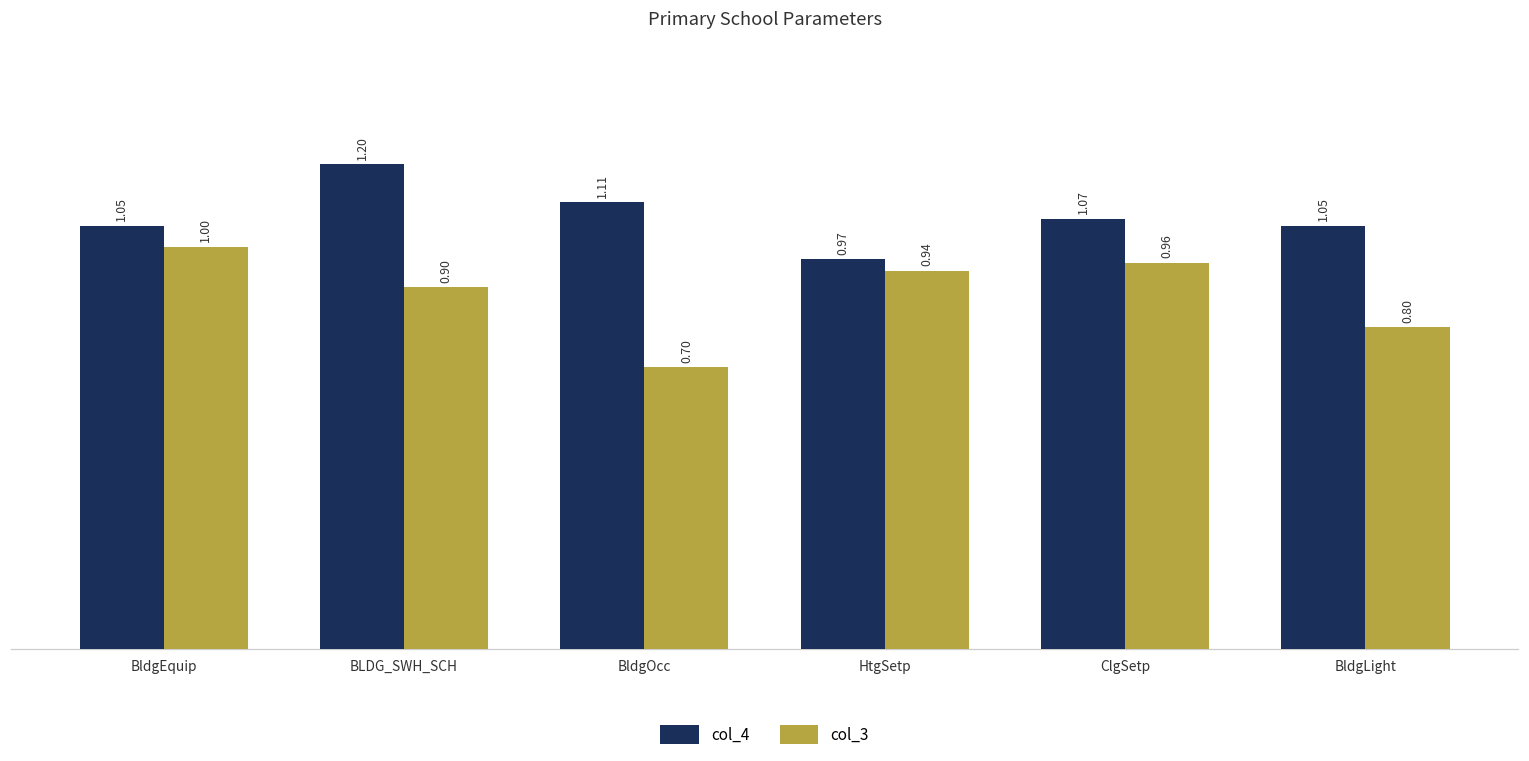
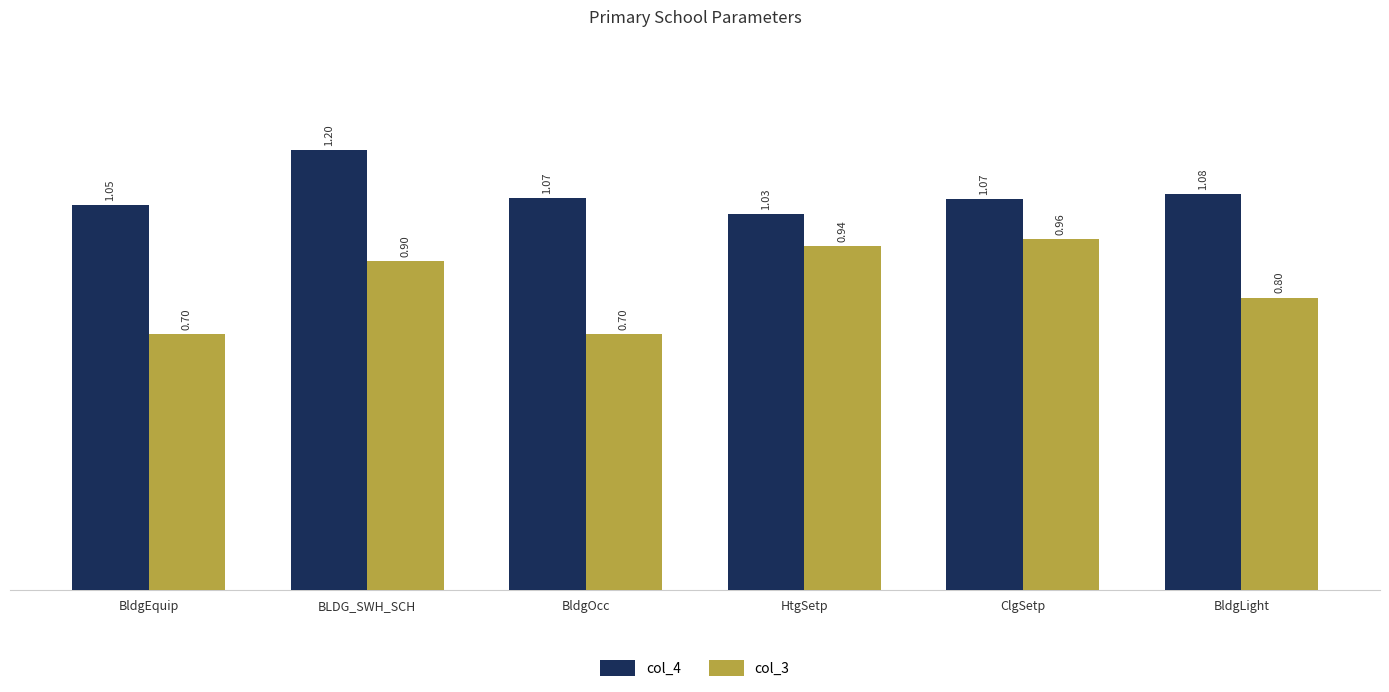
col_3, BldgEquip: 1.00 -> 0.70
col_4, BldgOcc: 1.11 -> 1.07
col_4, HtgSetp: 0.97 -> 1.03
col_4, BldgLight: 1.05 -> 1.08
